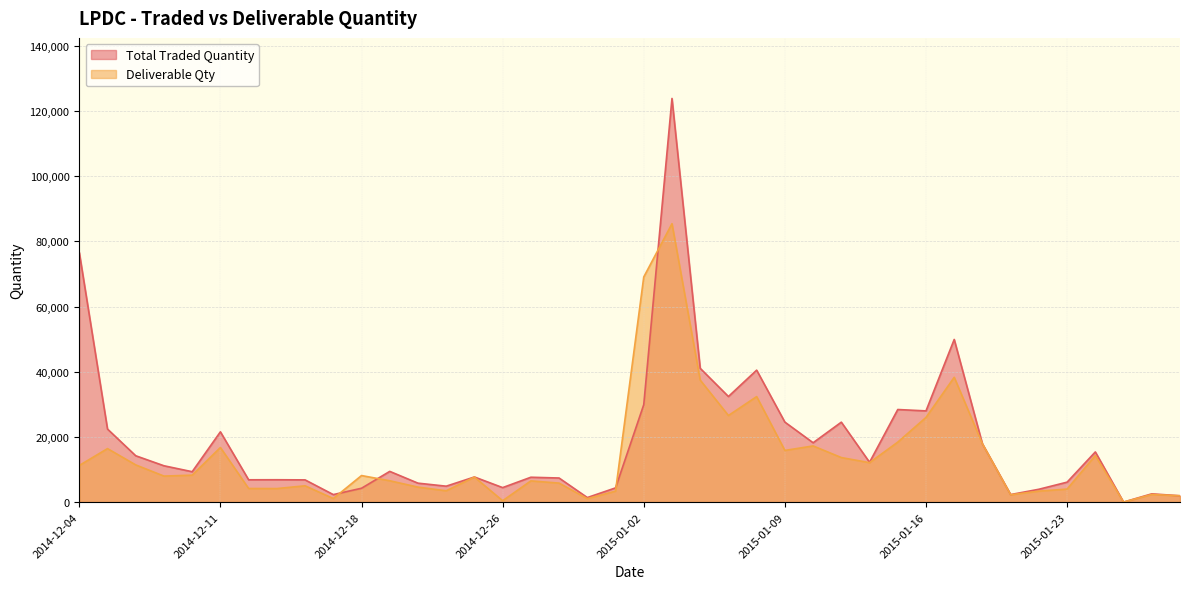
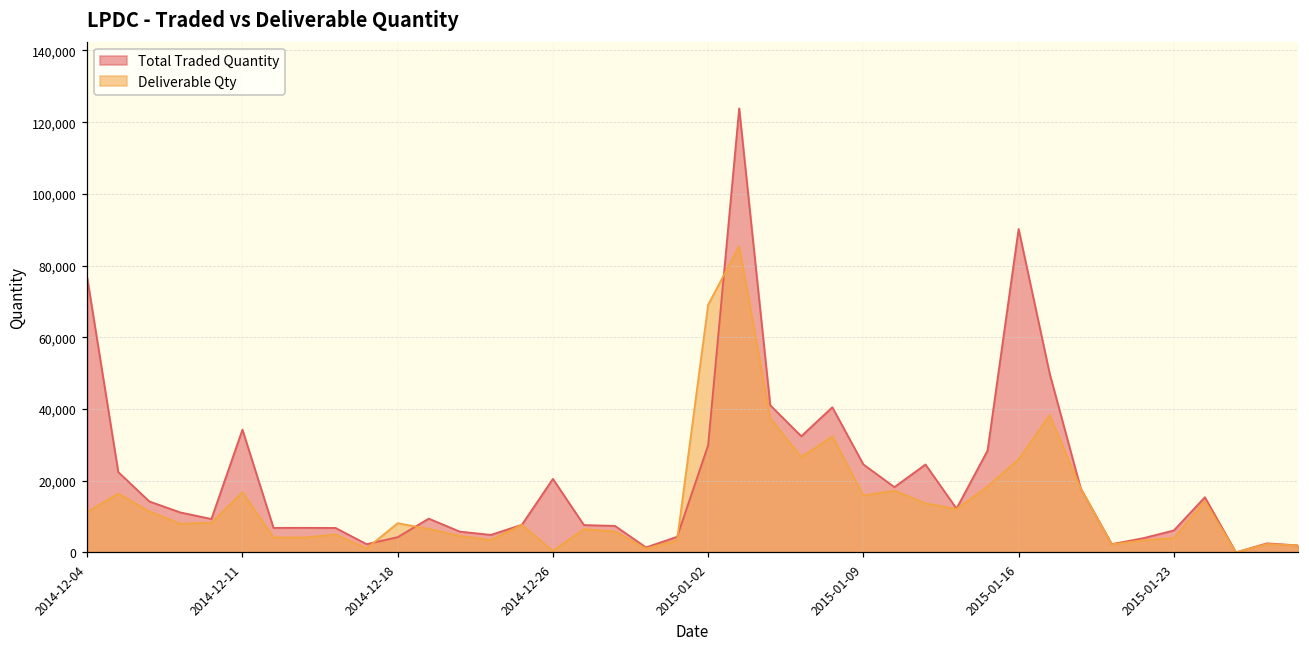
Total Traded Quantity, 2014-12-11: 22,000 -> 34,000
Total Traded Quantity, 2014-12-26: 4,000 -> 20,000
Total Traded Quantity, 2015-01-16: 28,000 -> 90,000
